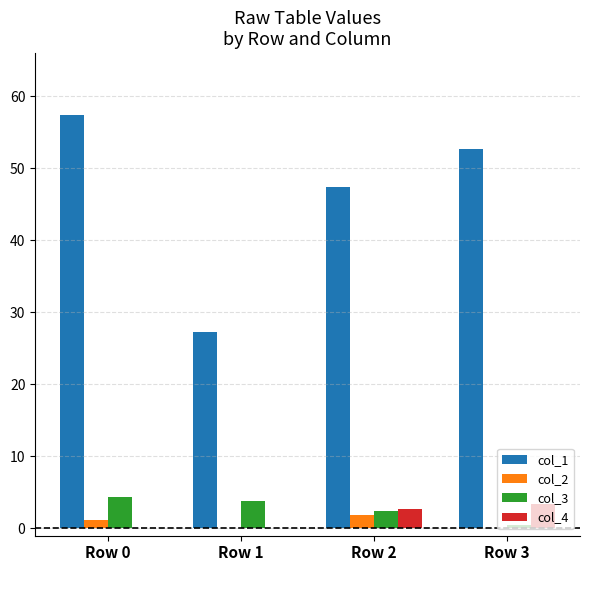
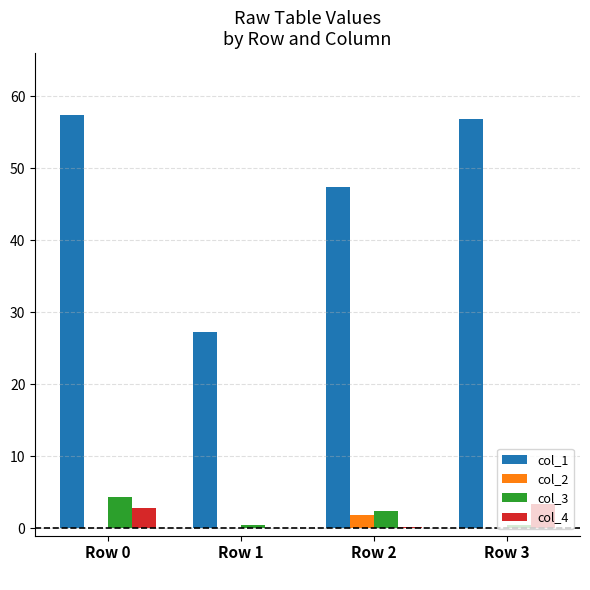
col_2, Row 0: 1 -> 0
col_4, Row 0: 0 -> 3
col_3, Row 1: 4 -> 1
col_4, Row 2: 3 -> 0
col_1, Row 3: 53 -> 57
